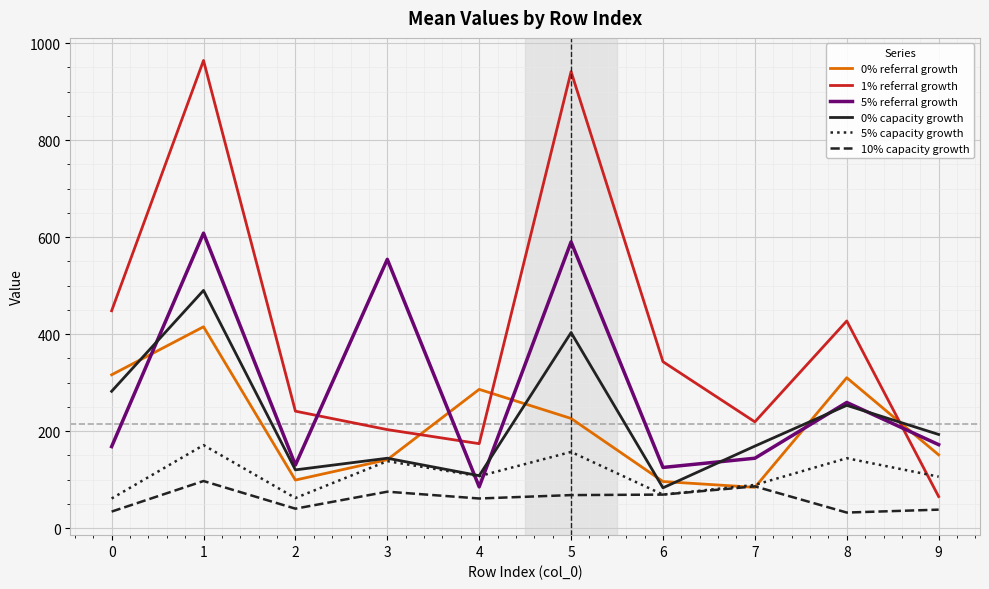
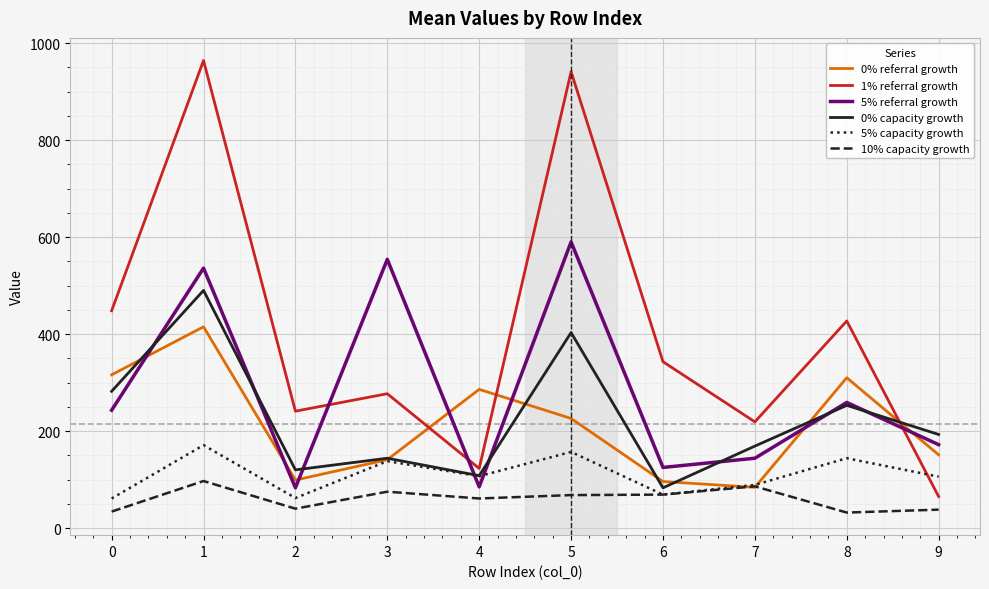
5% referral growth, 0: 170 -> 240
5% referral growth, 1: 610 -> 540
5% referral growth, 2: 130 -> 80
1% referral growth, 3: 200 -> 280
1% referral growth, 4: 170 -> 120
